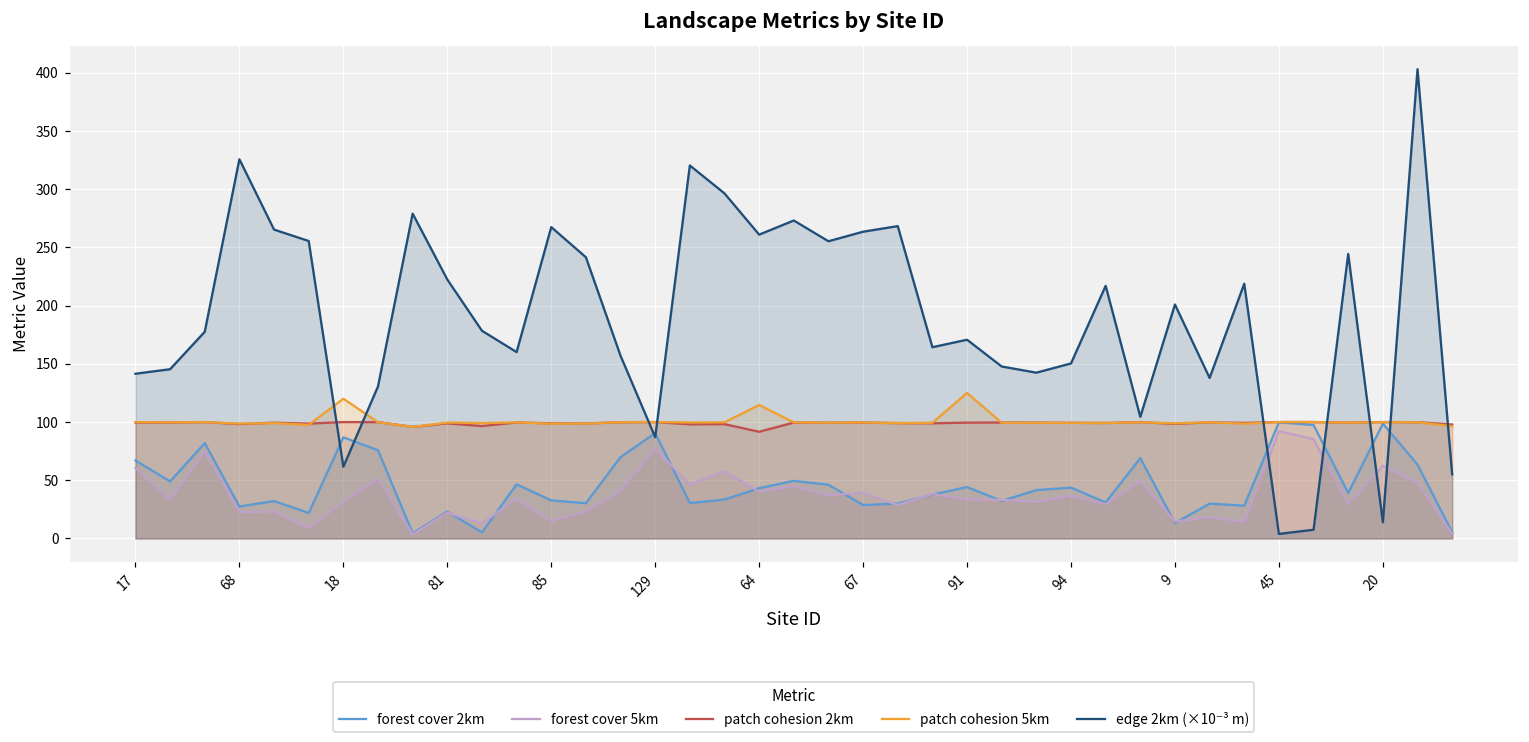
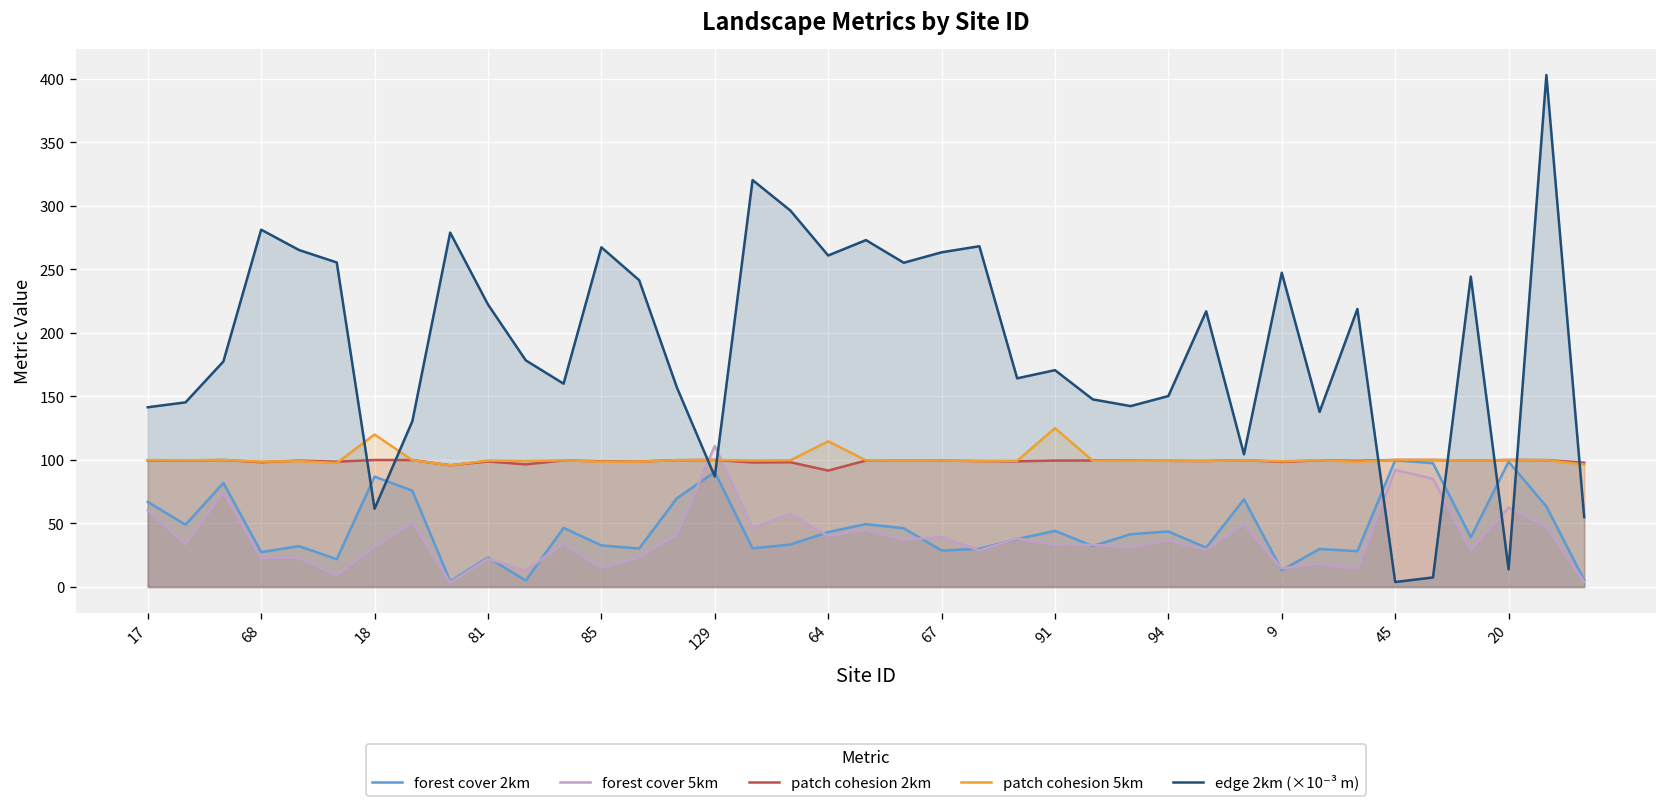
edge 2km (×10⁻³ m), 68: 326 -> 281
forest cover 5km, 129: 77 -> 111
edge 2km (×10⁻³ m), 9: 201 -> 247
